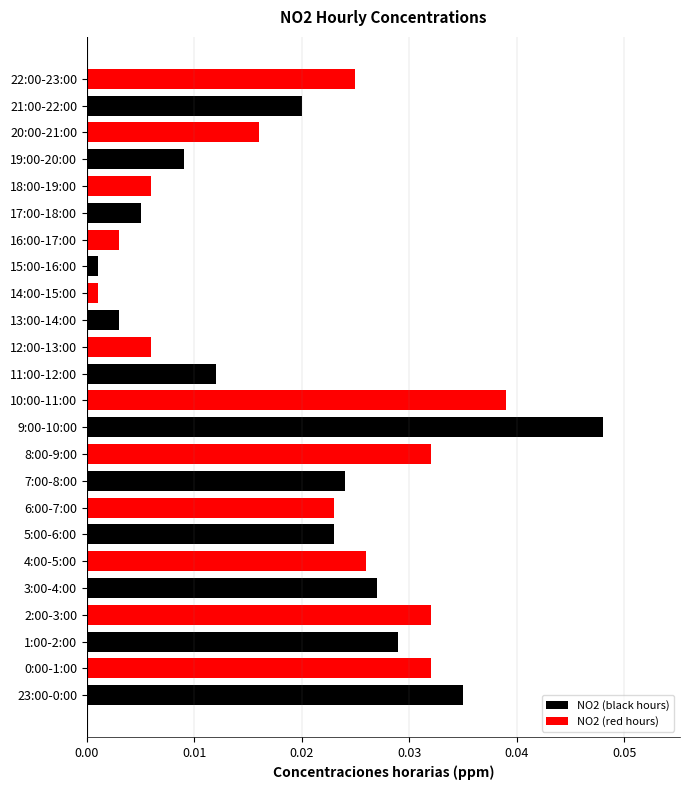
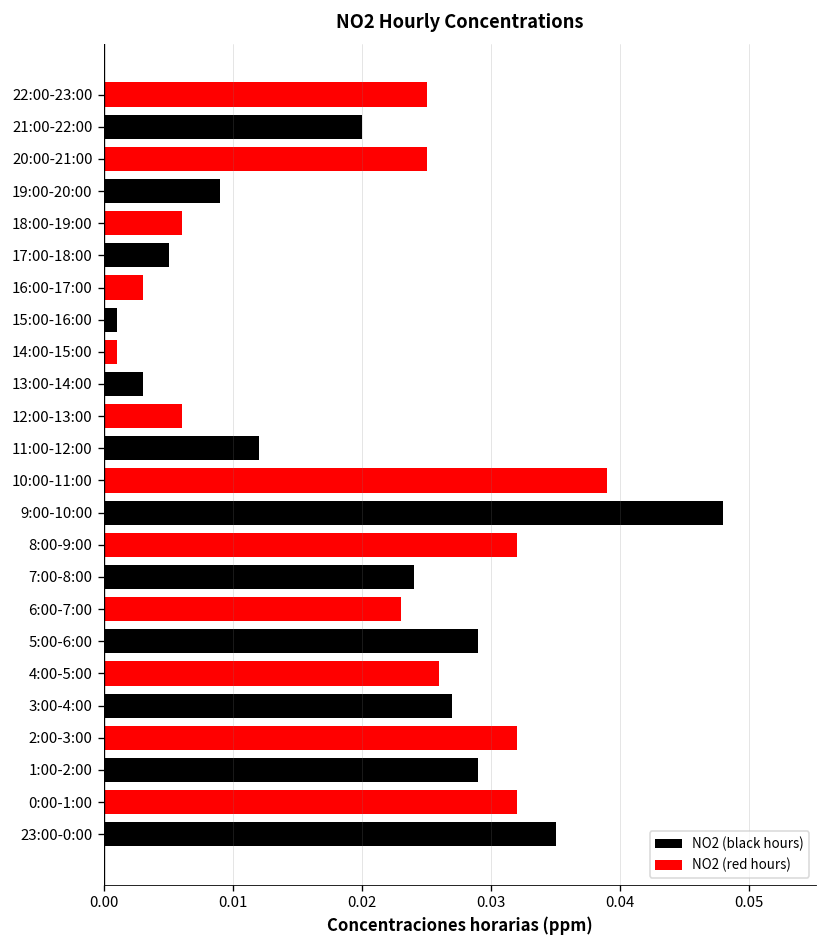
NO2 (red hours), 20:00-21:00: 0.016 -> 0.025
NO2 (black hours), 5:00-6:00: 0.023 -> 0.029
